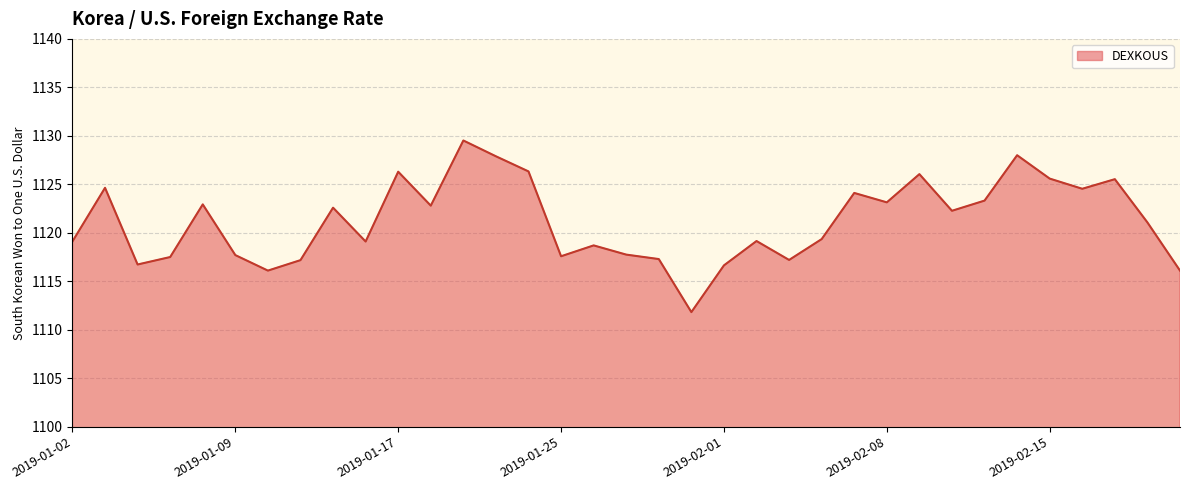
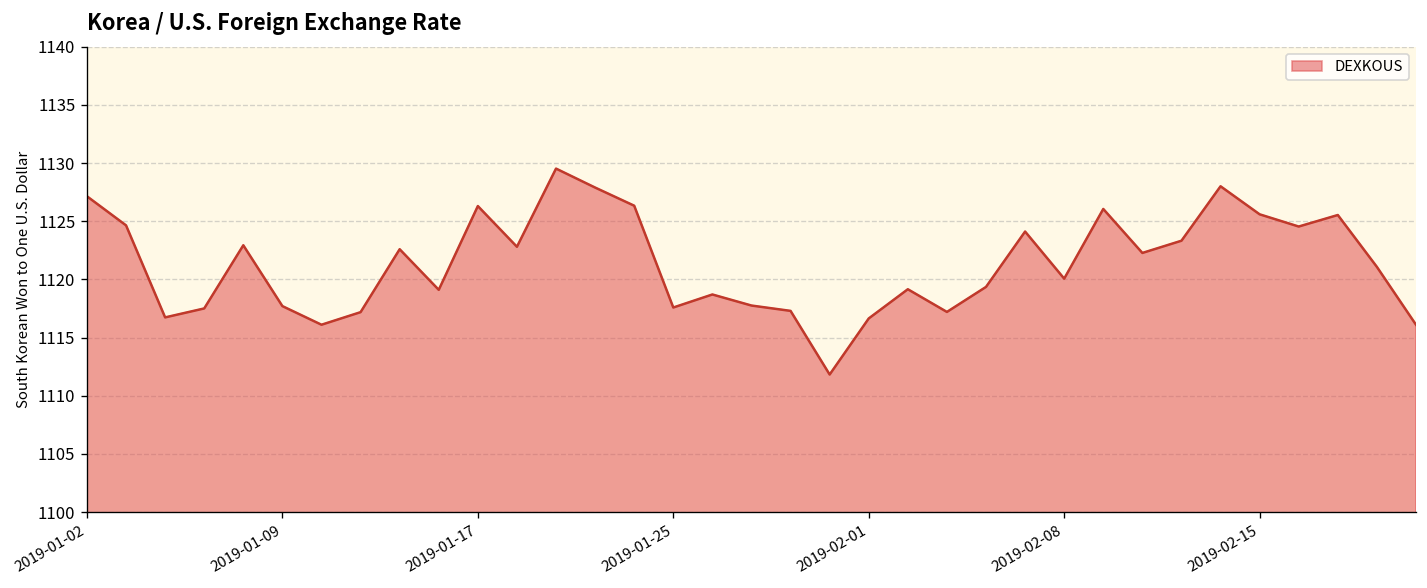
2019-01-02: 1119 -> 1127
2019-02-08: 1123 -> 1120
